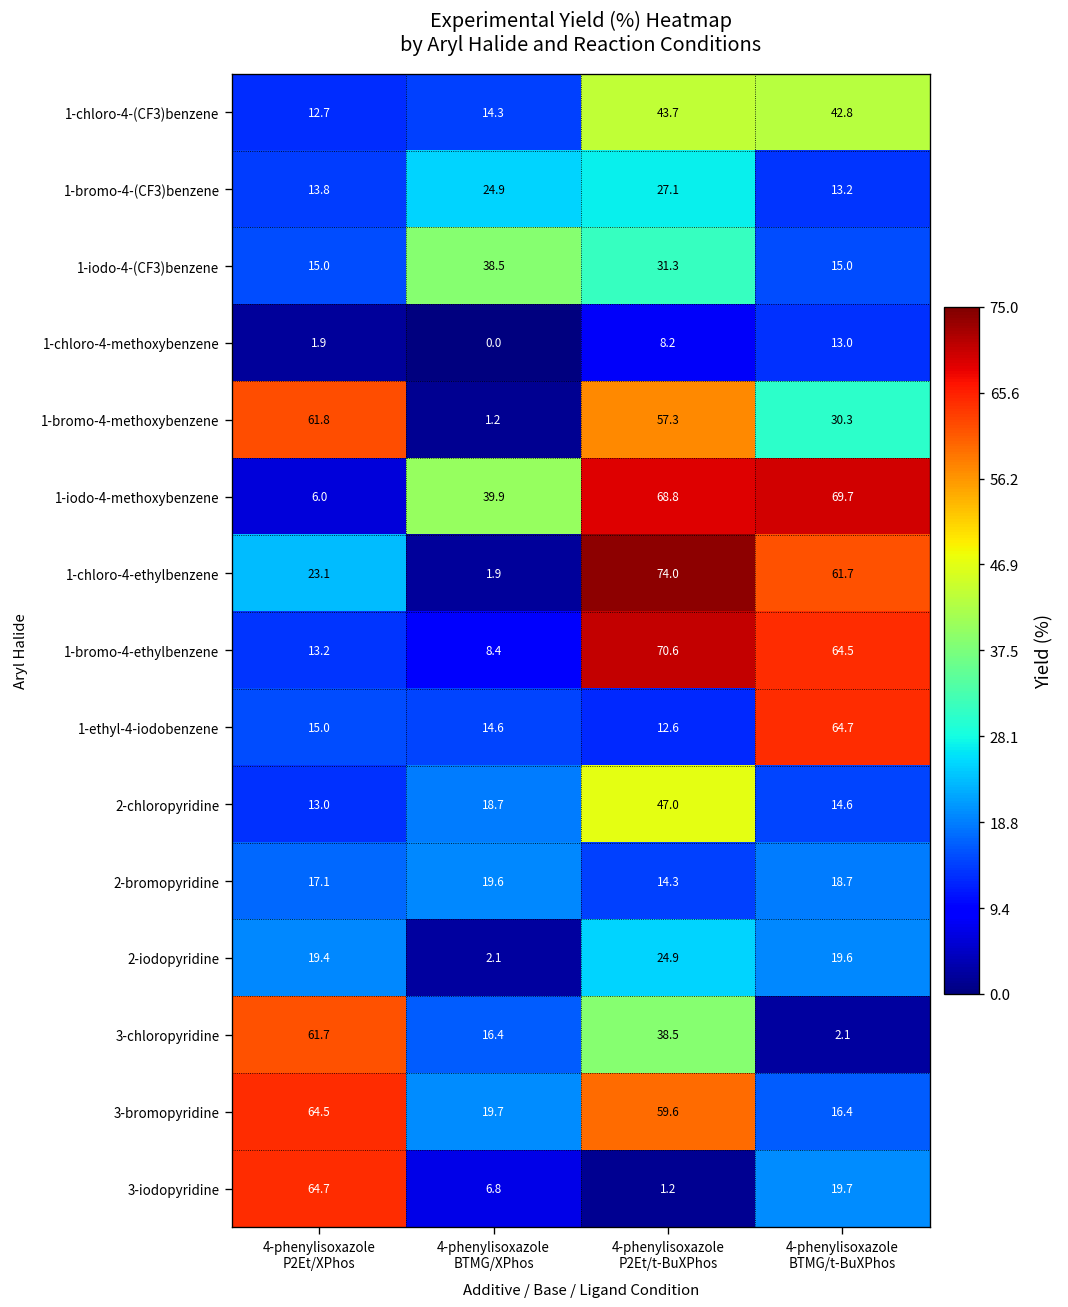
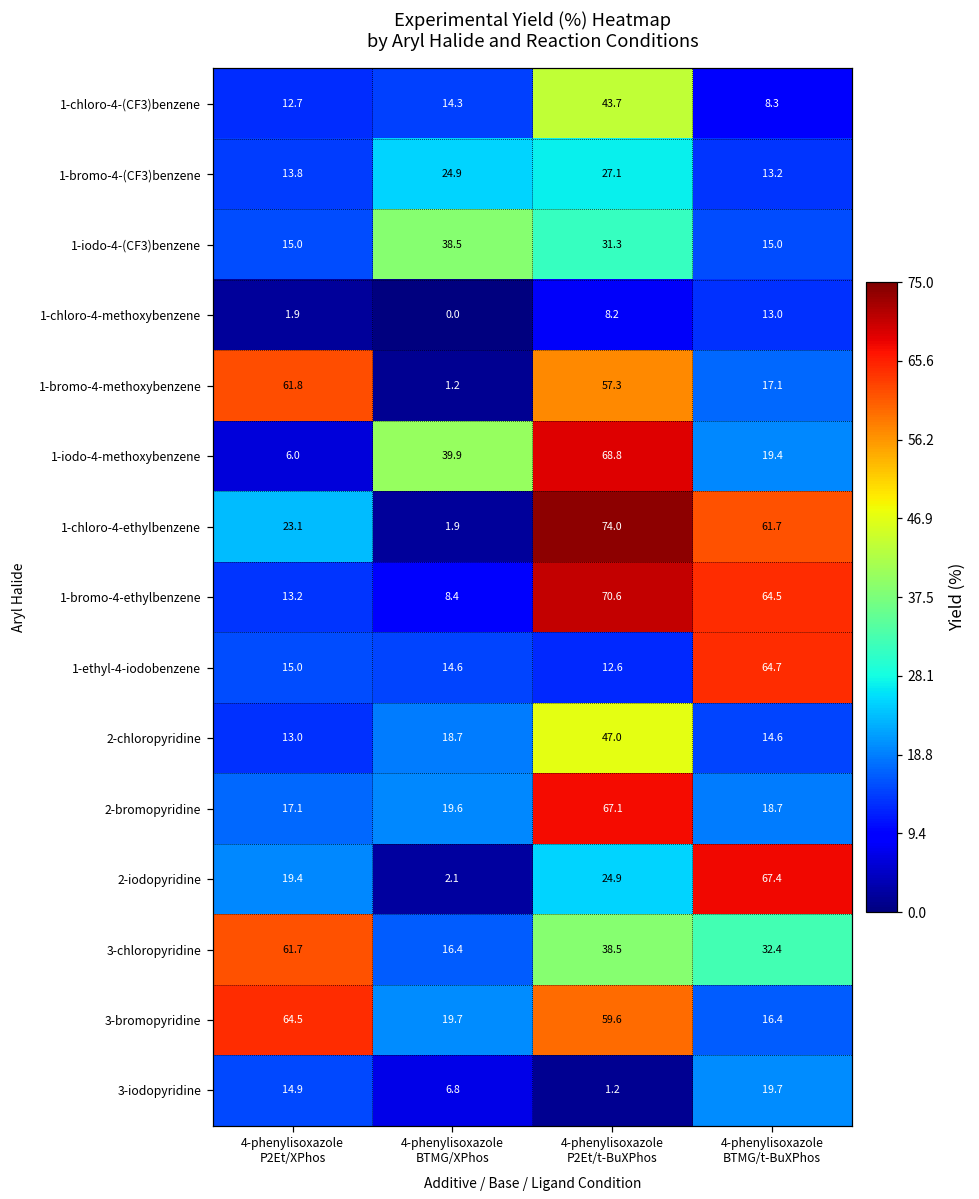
1-chloro-4-(CF3)benzene, 4-phenylisoxazole BTMG/t-BuXPhos: 42.8 -> 8.3
1-bromo-4-methoxybenzene, 4-phenylisoxazole BTMG/t-BuXPhos: 30.3 -> 17.1
1-iodo-4-methoxybenzene, 4-phenylisoxazole BTMG/t-BuXPhos: 69.7 -> 19.4
2-bromopyridine, 4-phenylisoxazole P2Et/t-BuXPhos: 14.3 -> 67.1
2-iodopyridine, 4-phenylisoxazole BTMG/t-BuXPhos: 19.6 -> 67.4
3-chloropyridine, 4-phenylisoxazole BTMG/t-BuXPhos: 2.1 -> 32.4
3-iodopyridine, 4-phenylisoxazole P2Et/XPhos: 64.7 -> 14.9
